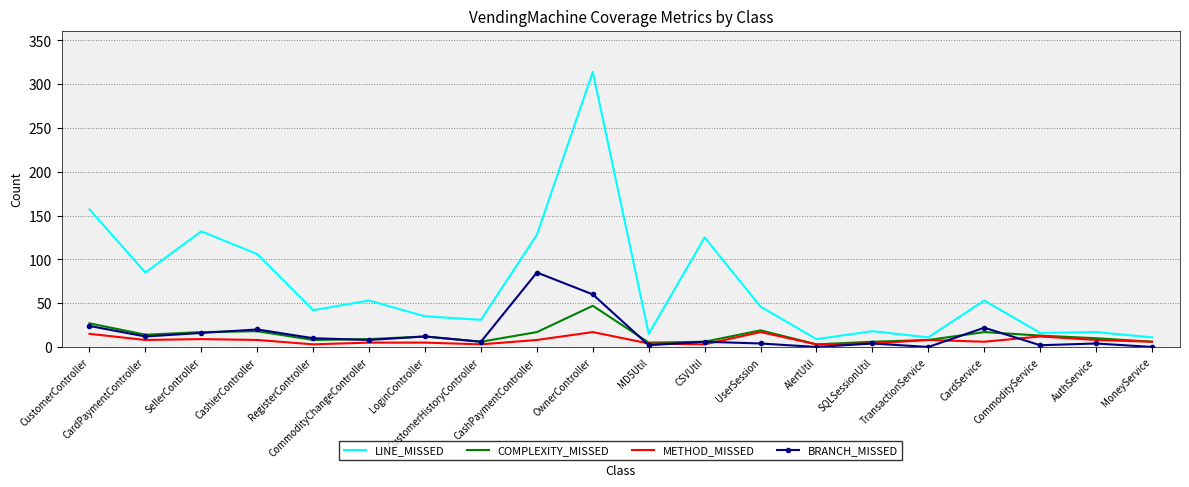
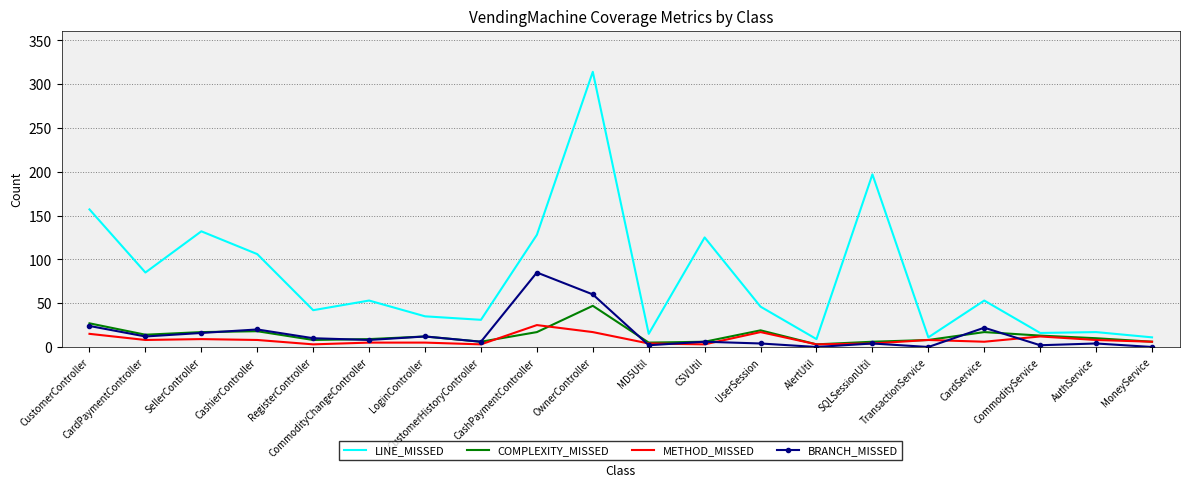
METHOD_MISSED, CashPaymentController: 10 -> 30
LINE_MISSED, SQLSessionUtil: 20 -> 200
